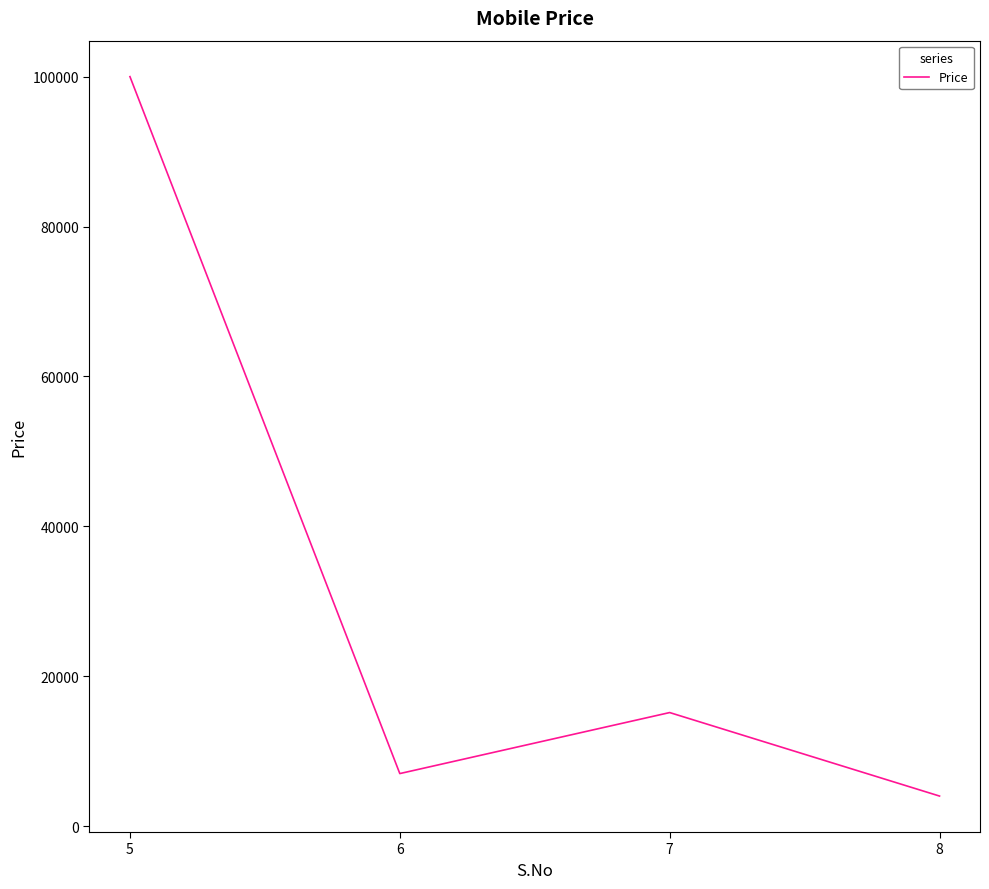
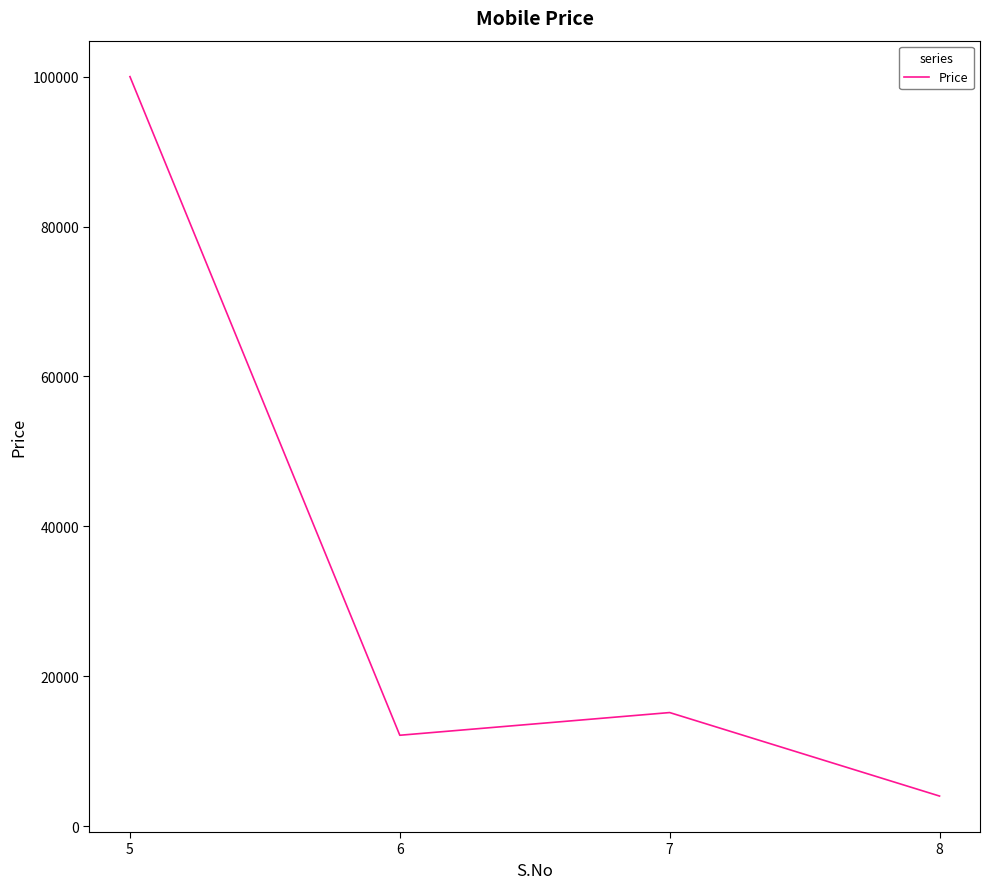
6: 7000 -> 12000
